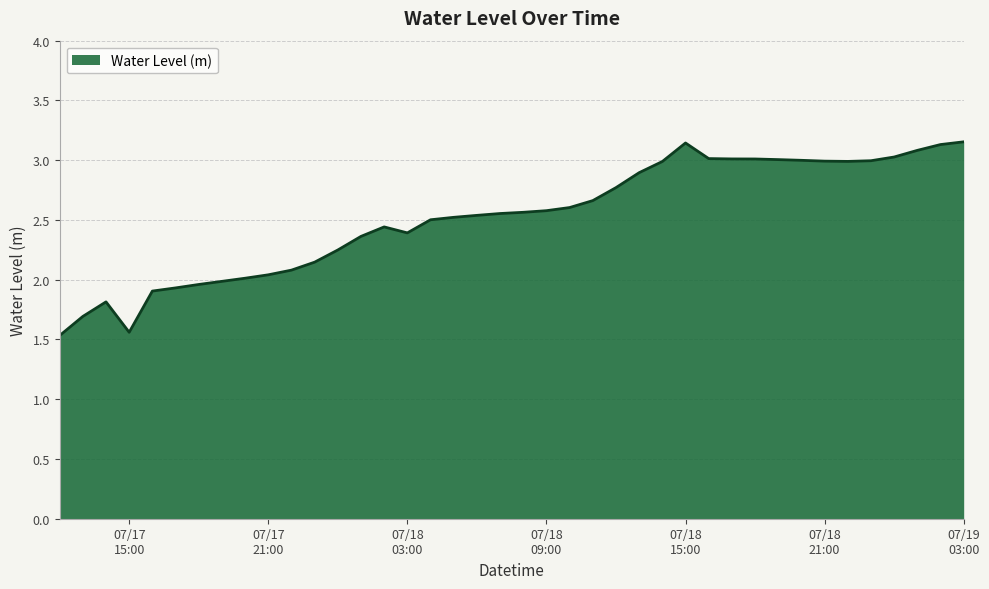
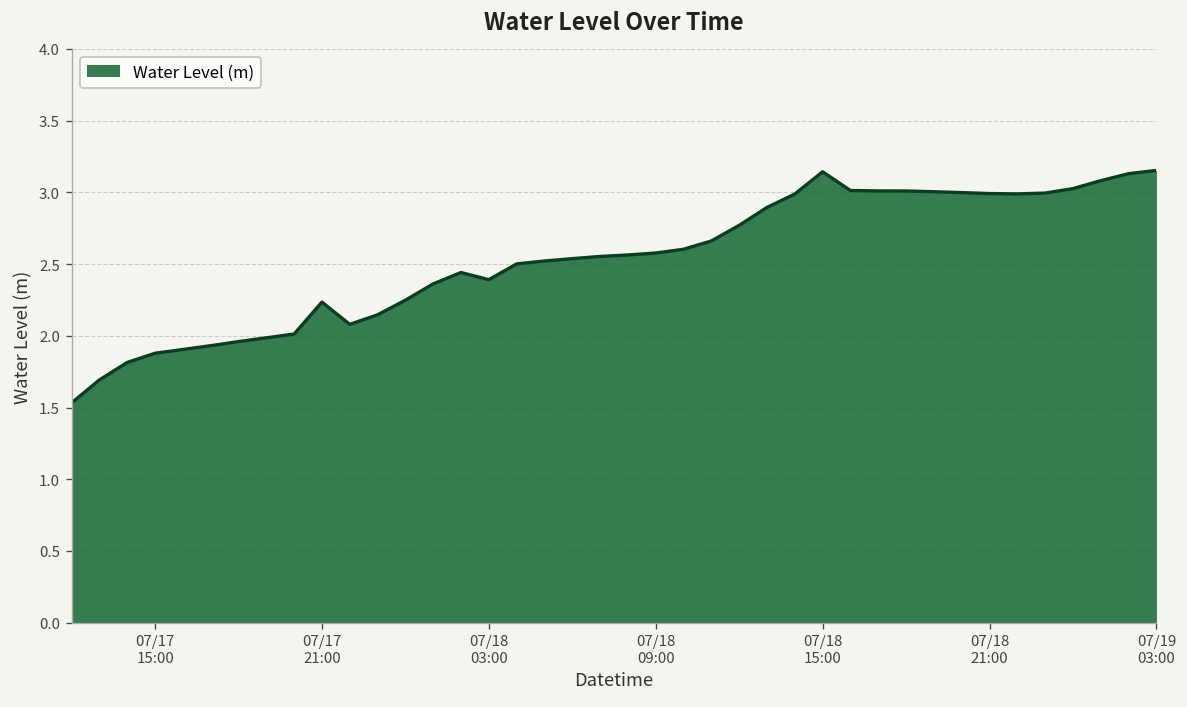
07/17 15:00: 1.56 -> 1.88
07/17 21:00: 2.04 -> 2.24
